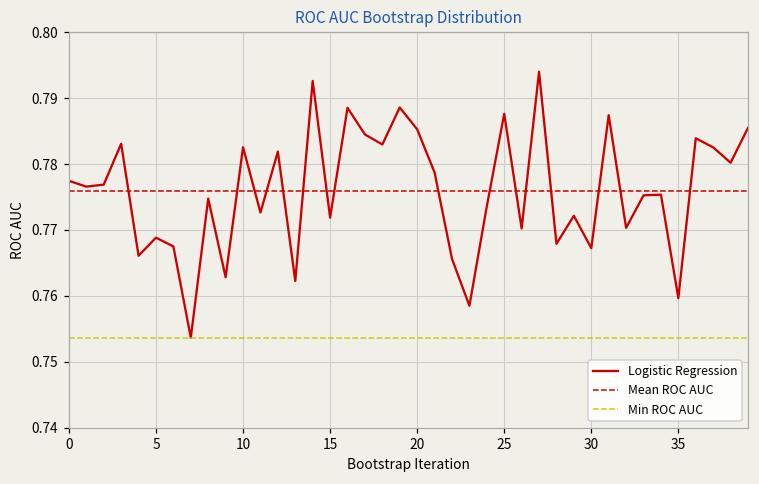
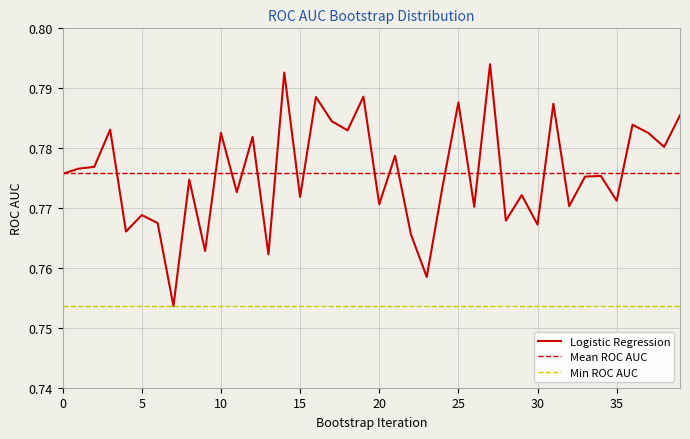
0: 0.777 -> 0.776
20: 0.785 -> 0.771
35: 0.760 -> 0.771
